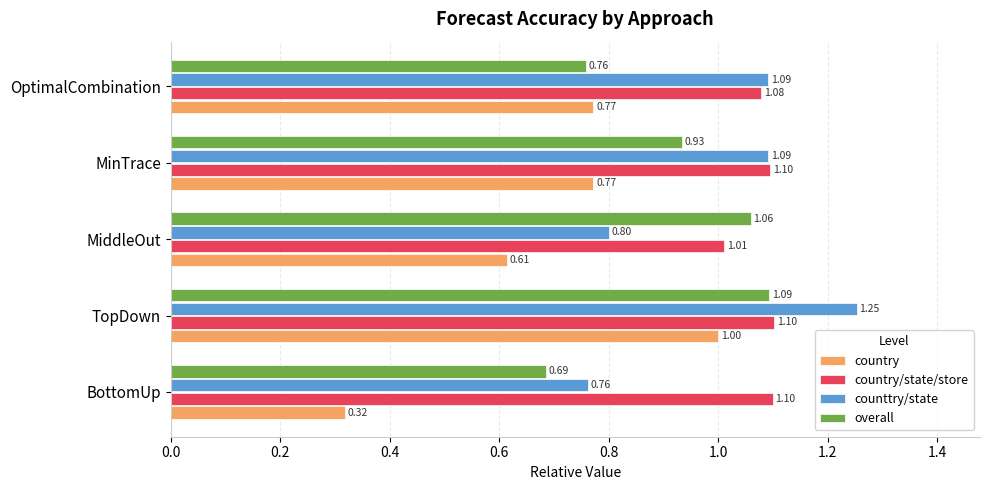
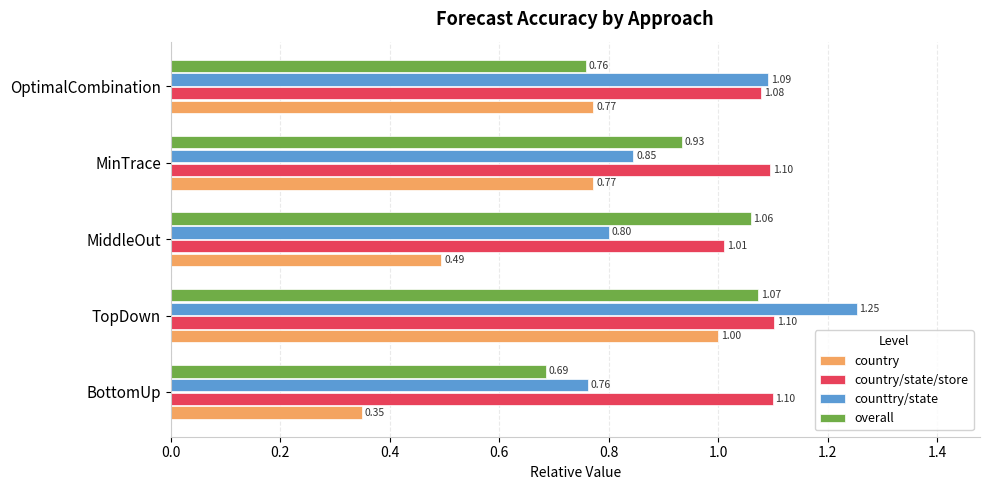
counttry/state, MinTrace: 1.09 -> 0.85
country, MiddleOut: 0.61 -> 0.49
overall, TopDown: 1.09 -> 1.07
country, BottomUp: 0.32 -> 0.35
